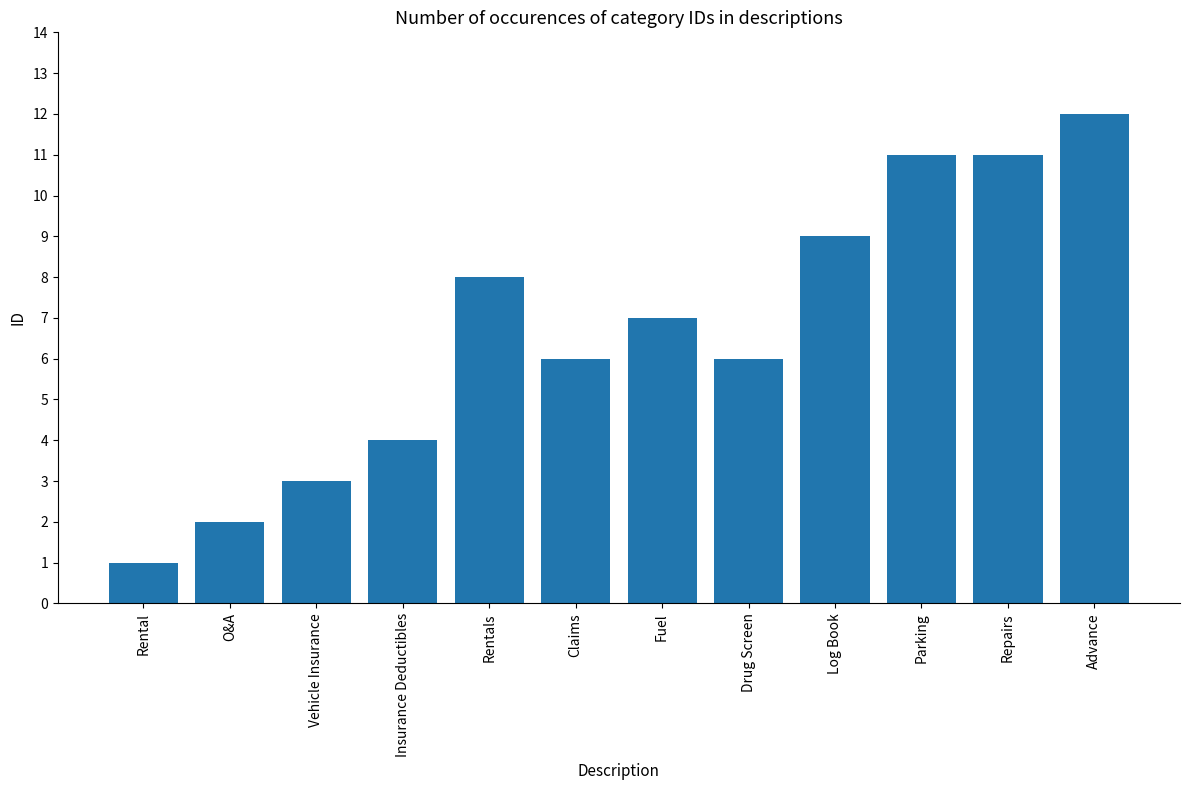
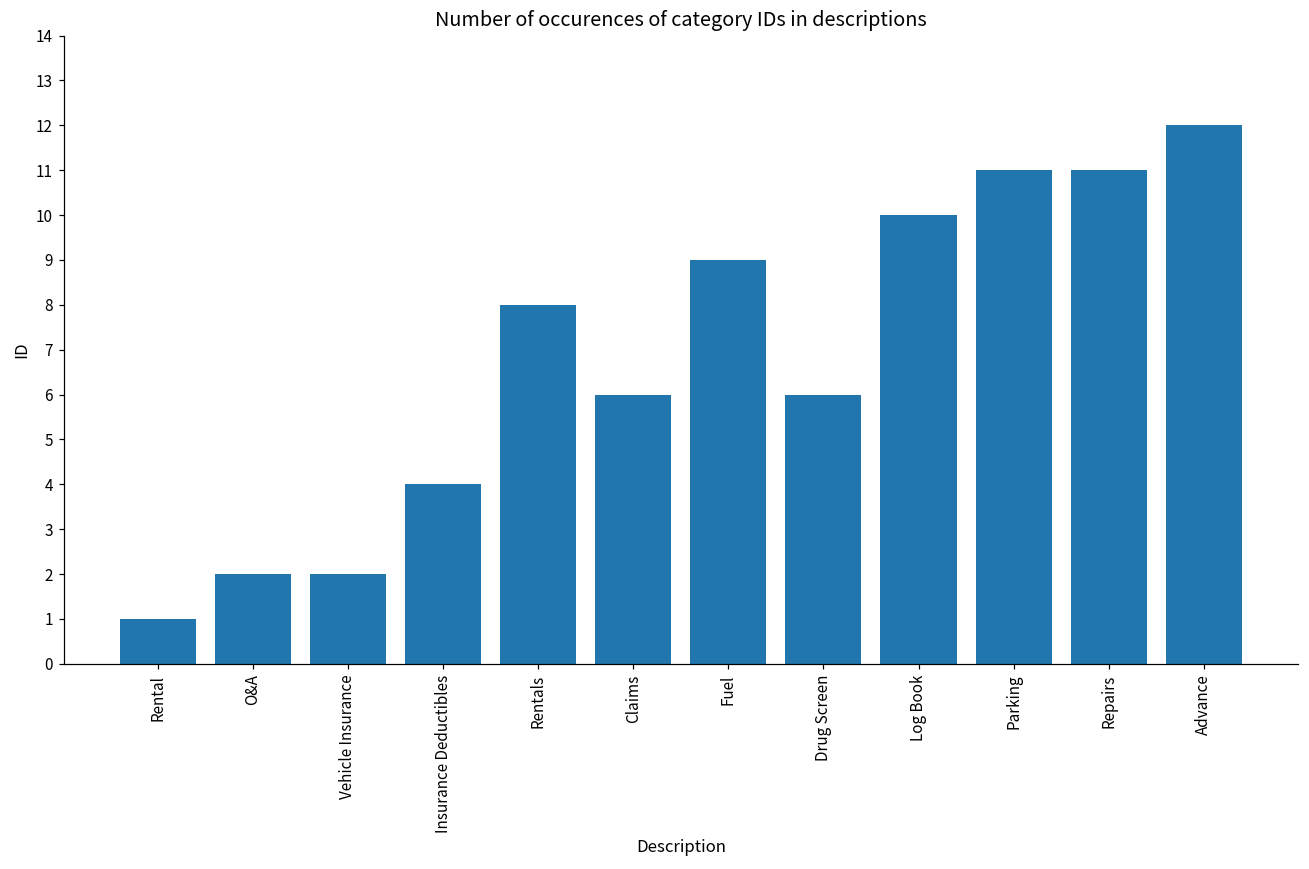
Vehicle Insurance: 3 -> 2
Fuel: 7 -> 9
Log Book: 9 -> 10
